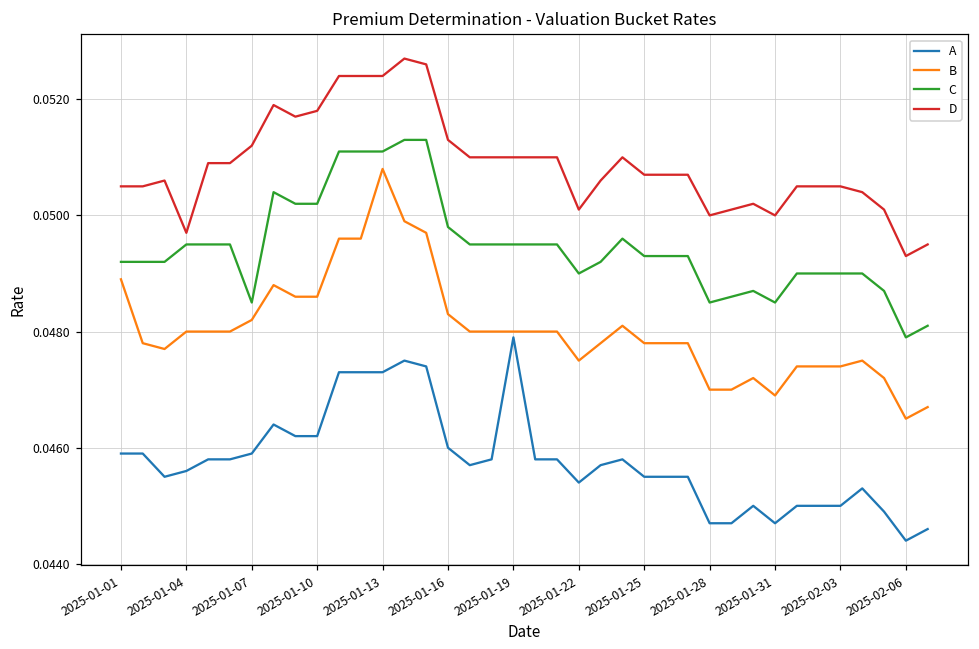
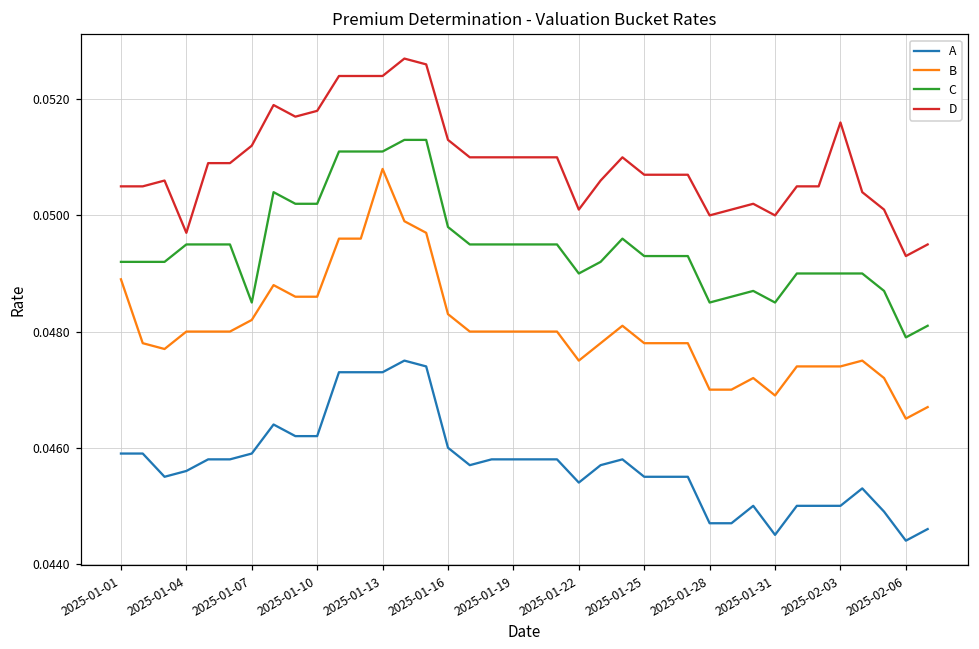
A, 2025-01-19: 0.0479 -> 0.0458
A, 2025-01-31: 0.0447 -> 0.0445
D, 2025-02-03: 0.0505 -> 0.0516
